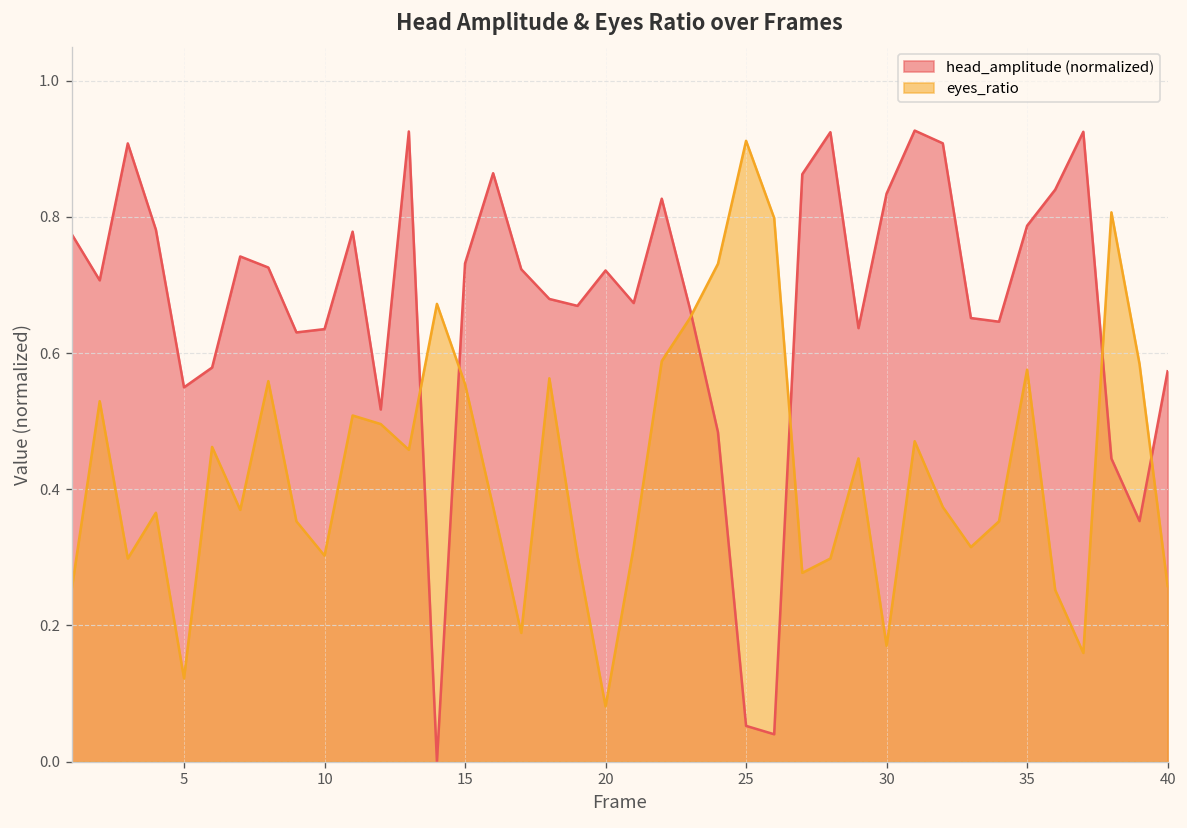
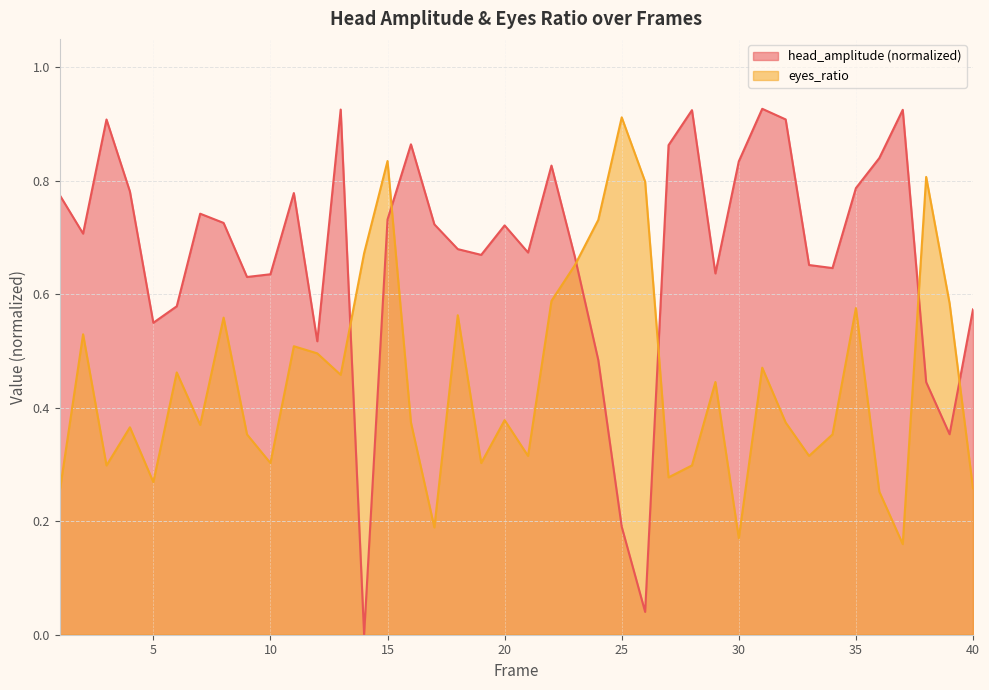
eyes_ratio, 5: 0.12 -> 0.27
eyes_ratio, 15: 0.55 -> 0.83
eyes_ratio, 20: 0.08 -> 0.38
head_amplitude (normalized), 25: 0.05 -> 0.19
